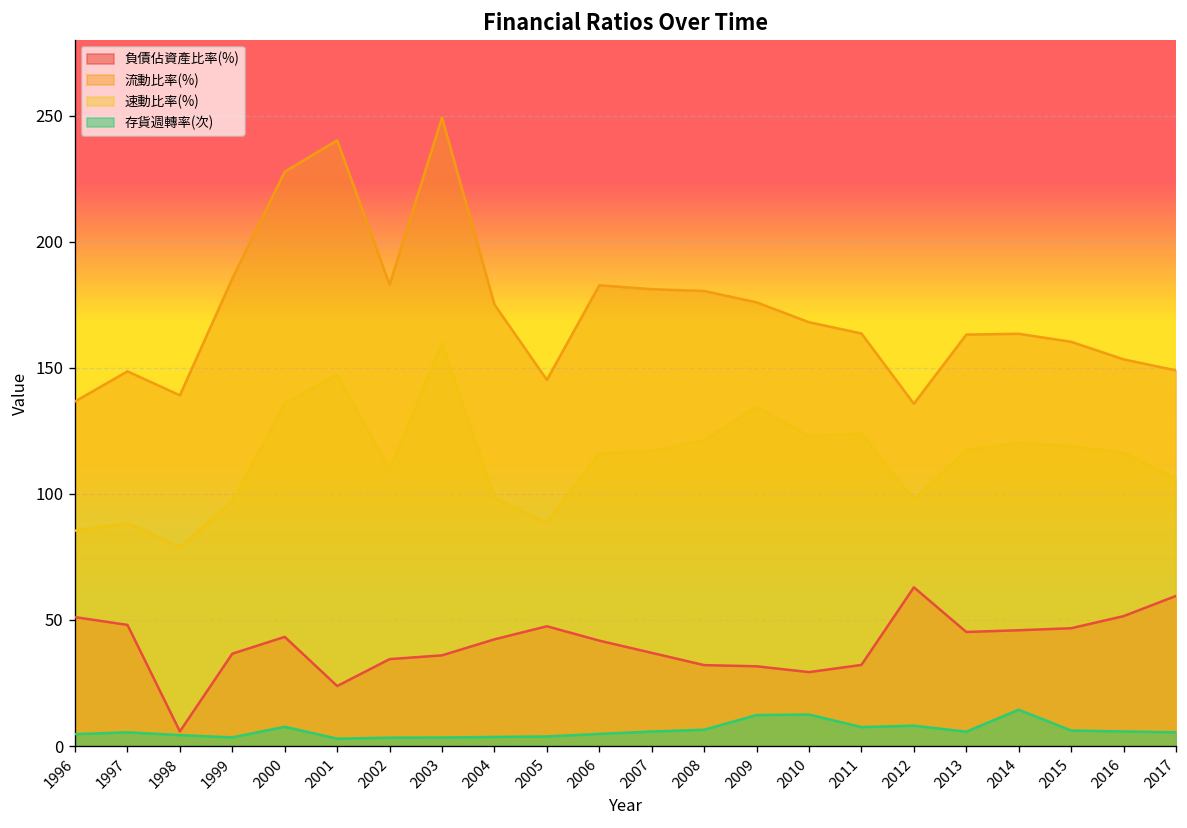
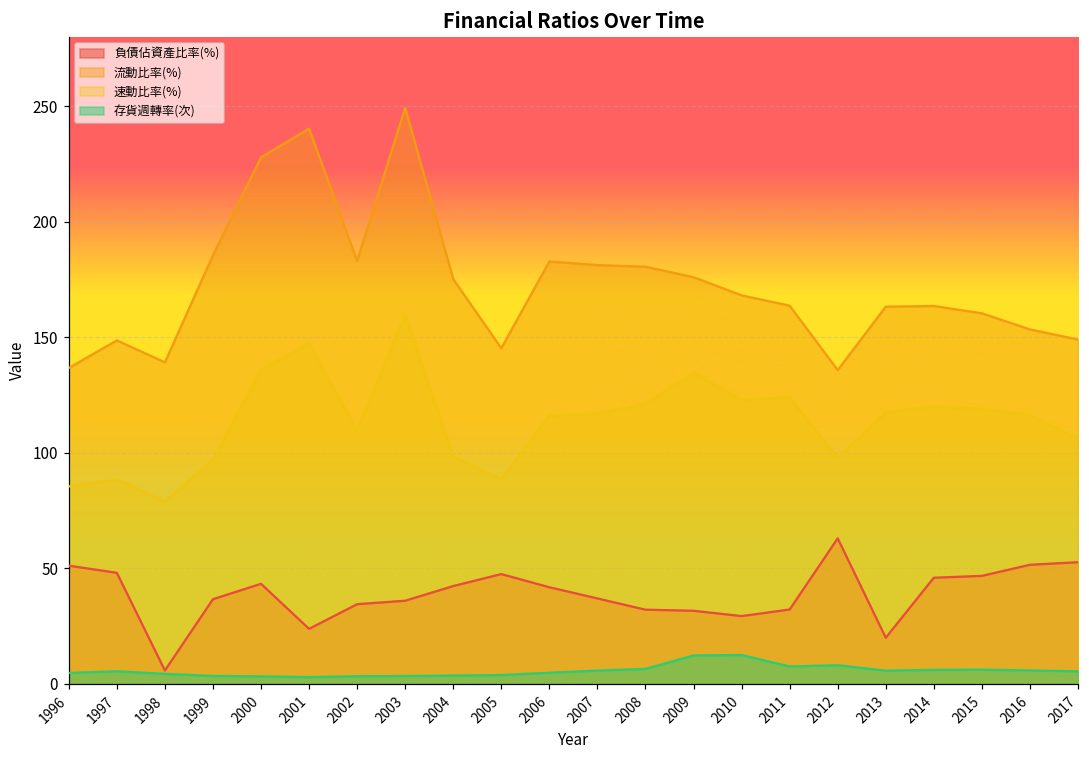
存貨週轉率(次), 2000: 8 -> 3
負債佔資產比率(%), 2013: 45 -> 20
存貨週轉率(次), 2014: 14 -> 6
負債佔資產比率(%), 2017: 60 -> 53
